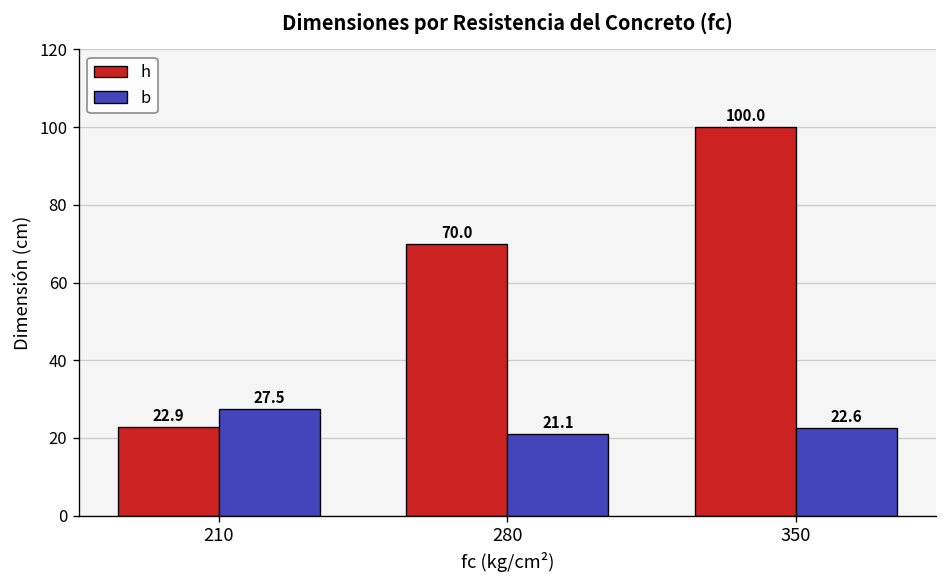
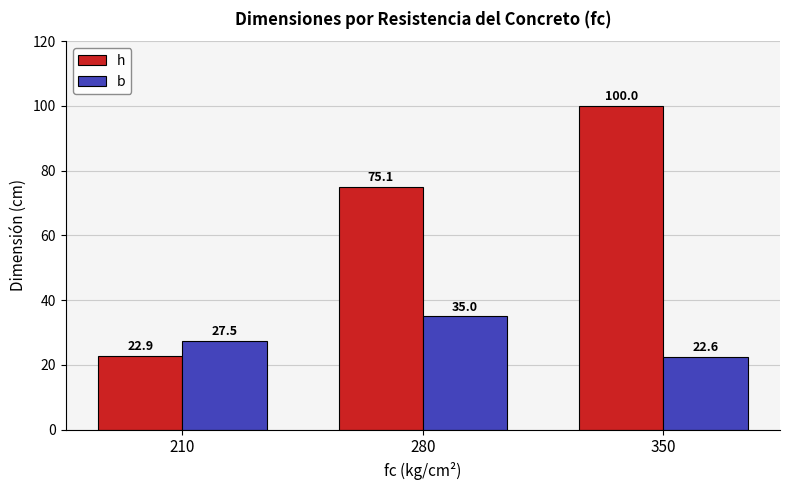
h, 280: 70.0 -> 75.1
b, 280: 21.1 -> 35.0
